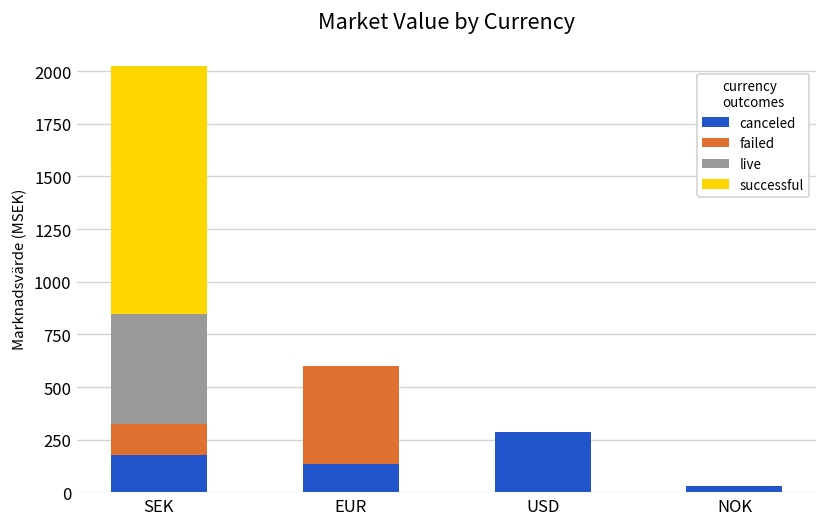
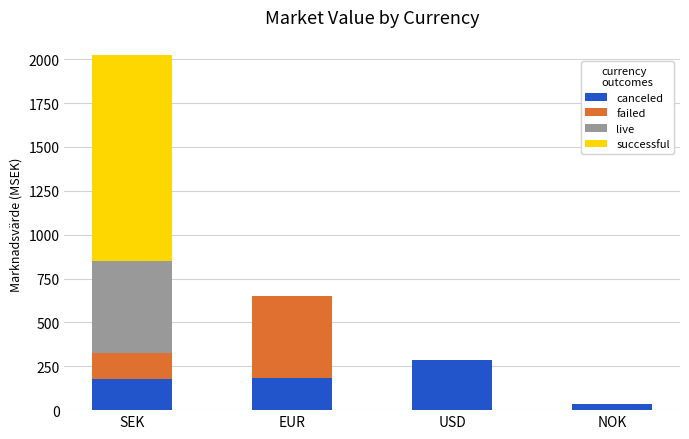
canceled, EUR: 140 -> 180
